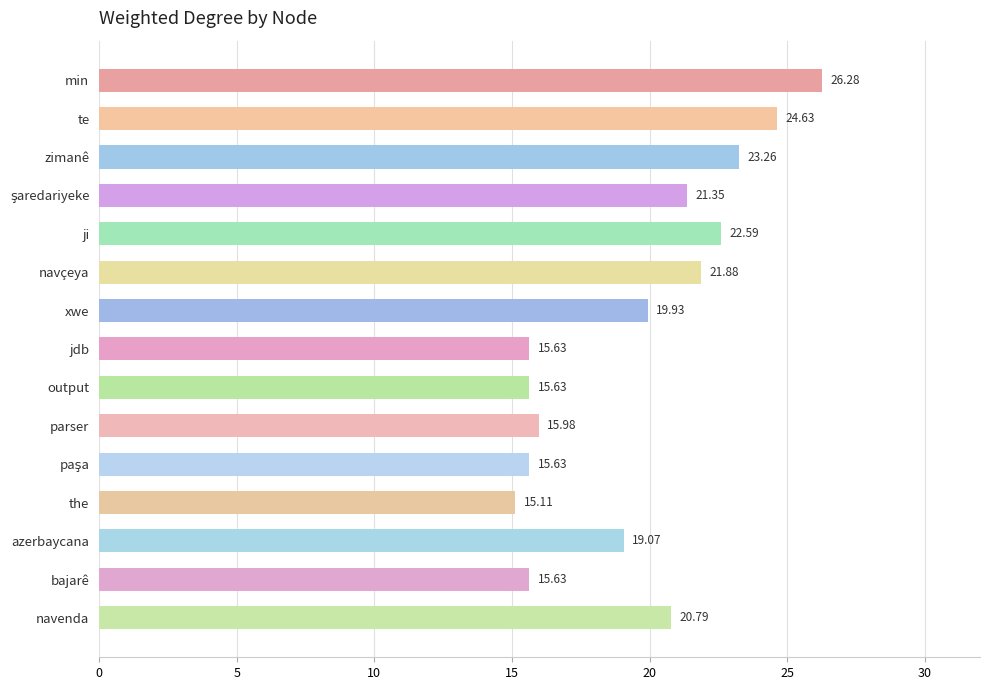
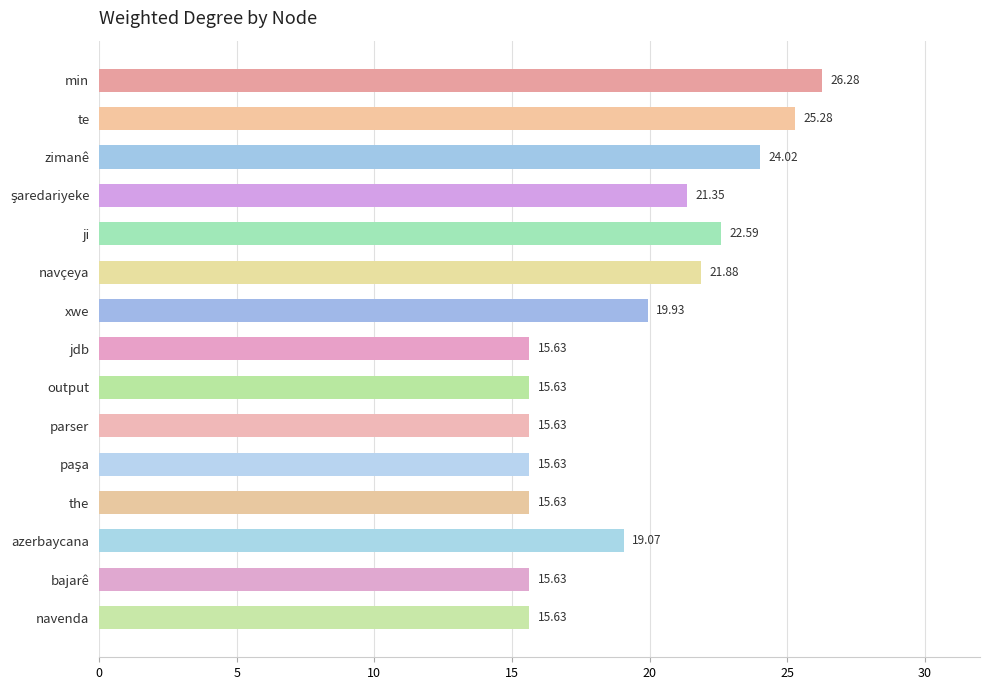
te: 24.63 -> 25.28
zimanê: 23.26 -> 24.02
parser: 15.98 -> 15.63
the: 15.11 -> 15.63
navenda: 20.79 -> 15.63
